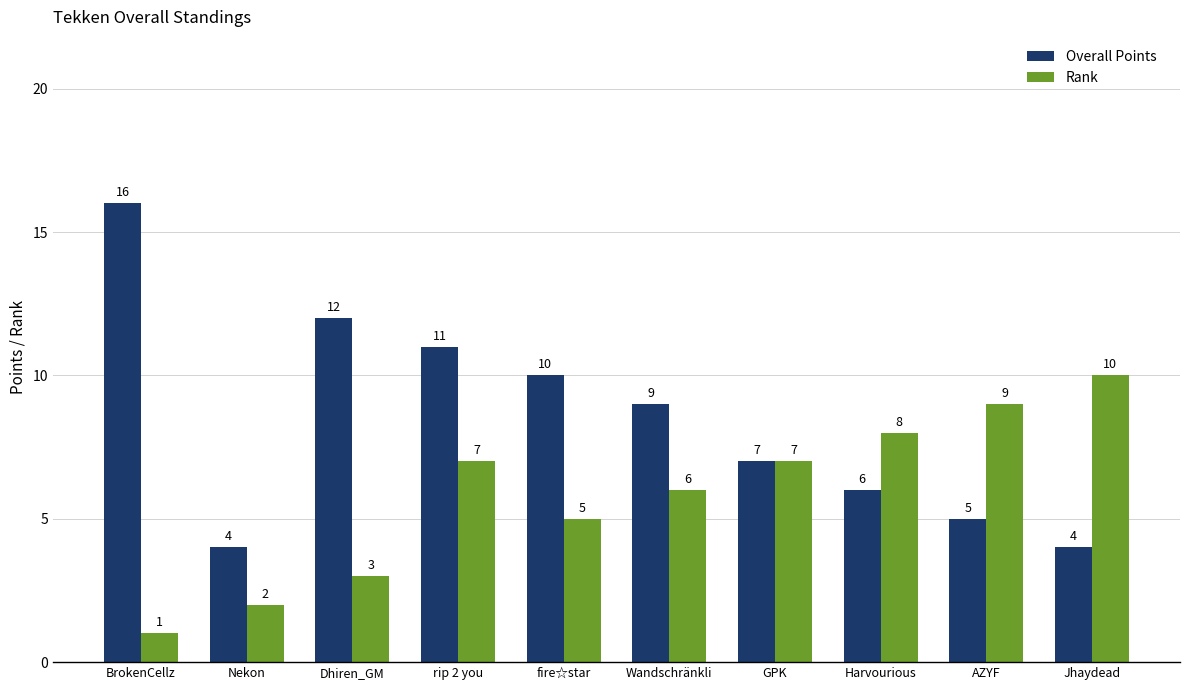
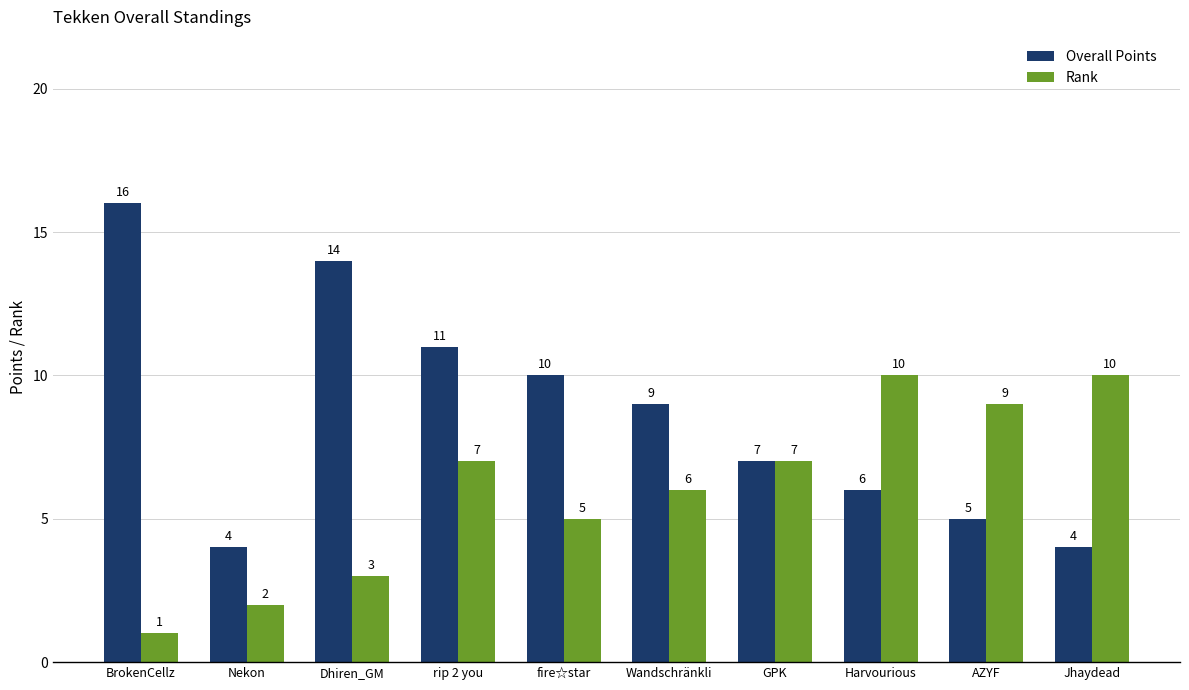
Overall Points, Dhiren_GM: 12 -> 14
Rank, Harvourious: 8 -> 10
